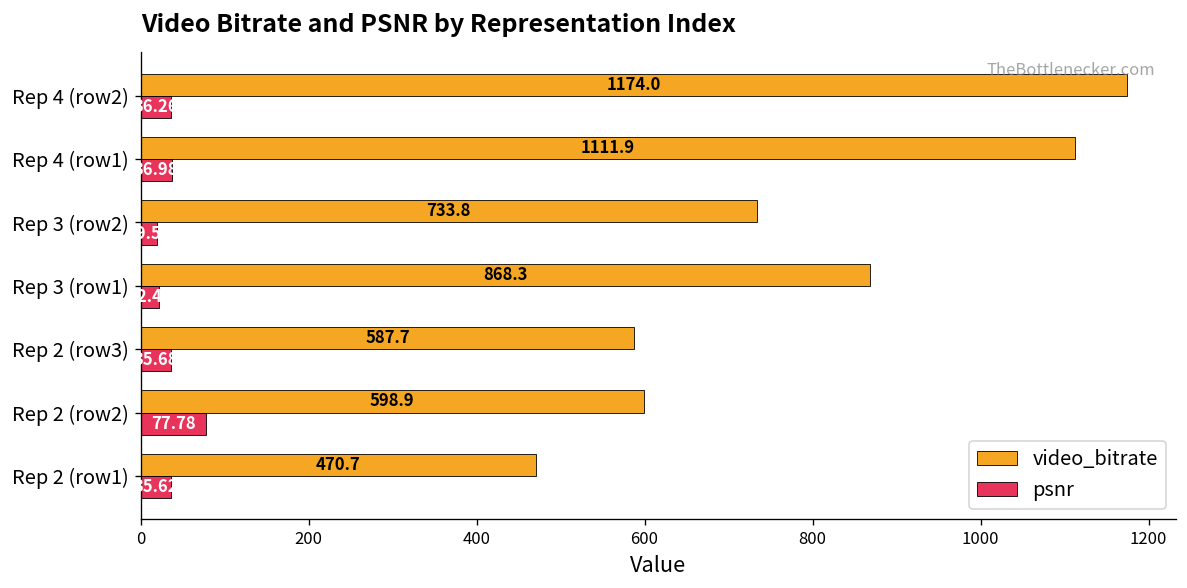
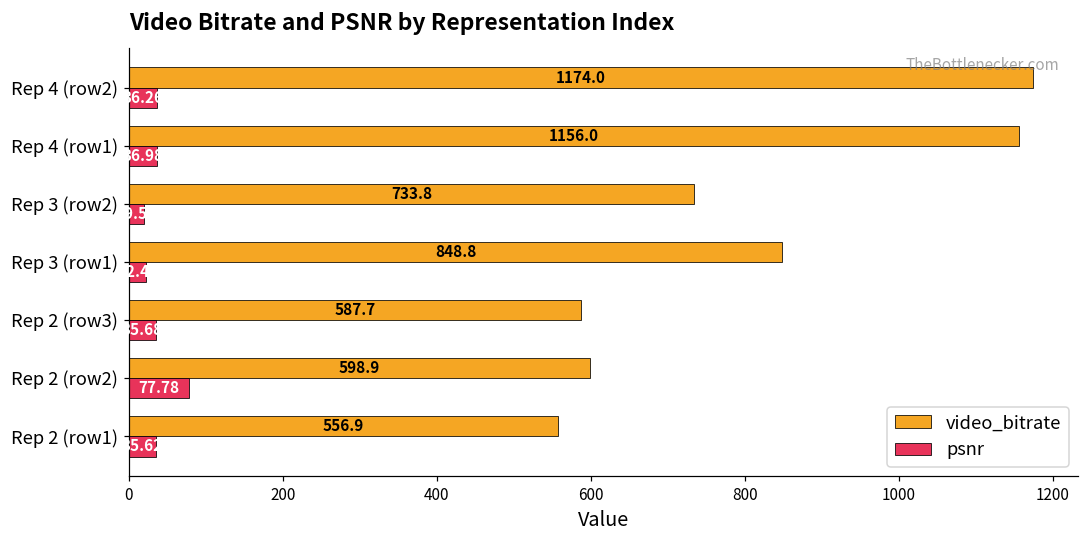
video_bitrate, Rep 4 (row1): 1111.9 -> 1156.0
video_bitrate, Rep 3 (row1): 868.3 -> 848.8
video_bitrate, Rep 2 (row1): 470.7 -> 556.9
